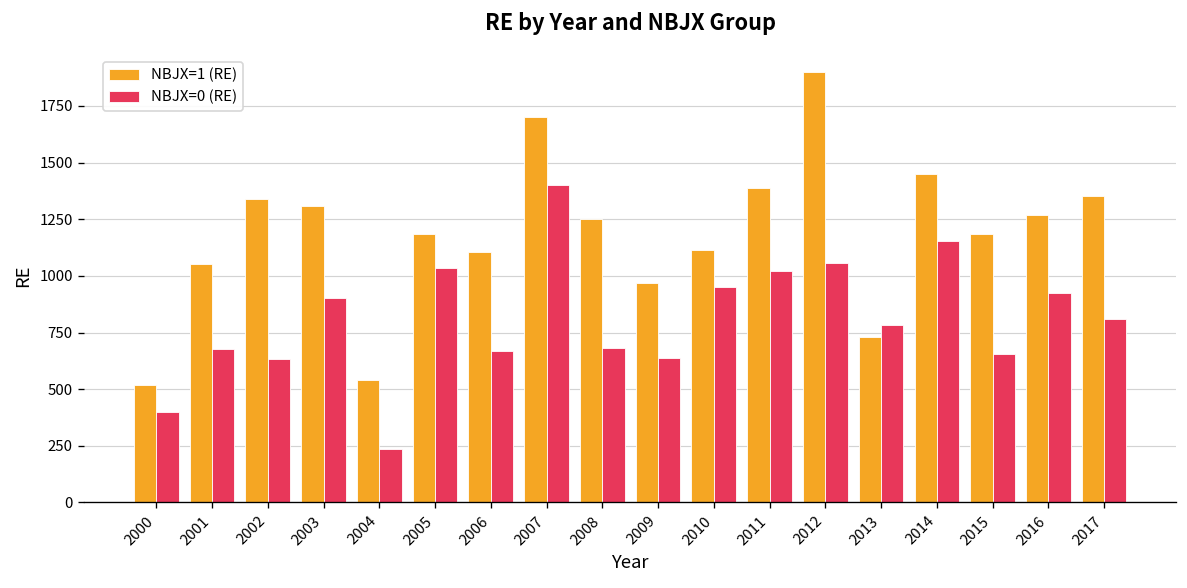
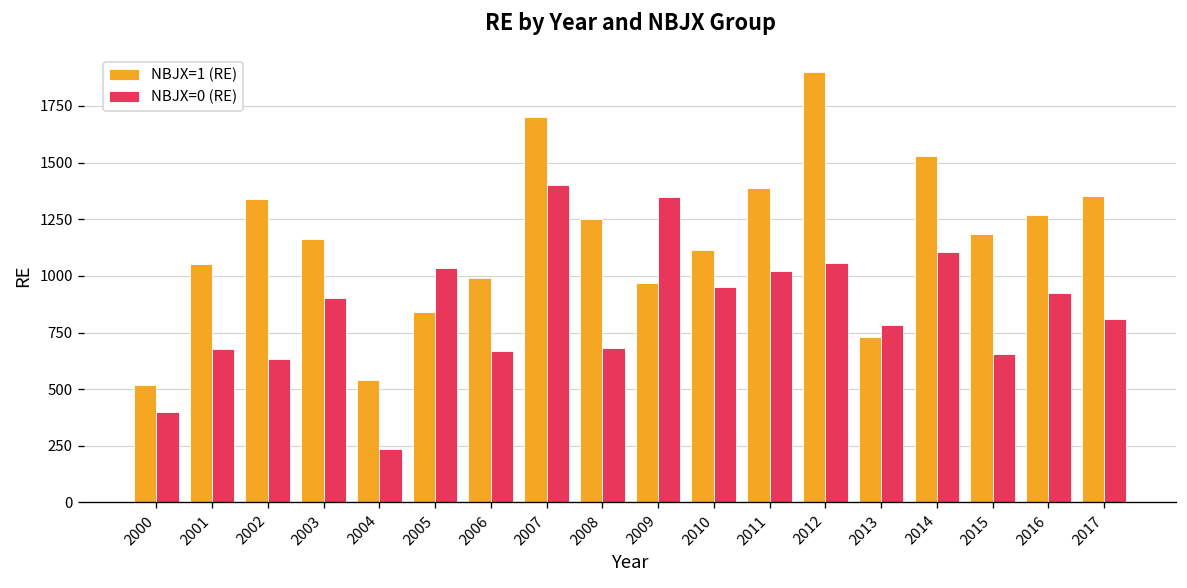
NBJX=1 (RE), 2003: 1310 -> 1160
NBJX=1 (RE), 2005: 1180 -> 840
NBJX=1 (RE), 2006: 1110 -> 990
NBJX=0 (RE), 2009: 640 -> 1350
NBJX=1 (RE), 2014: 1450 -> 1530
NBJX=0 (RE), 2014: 1150 -> 1110
